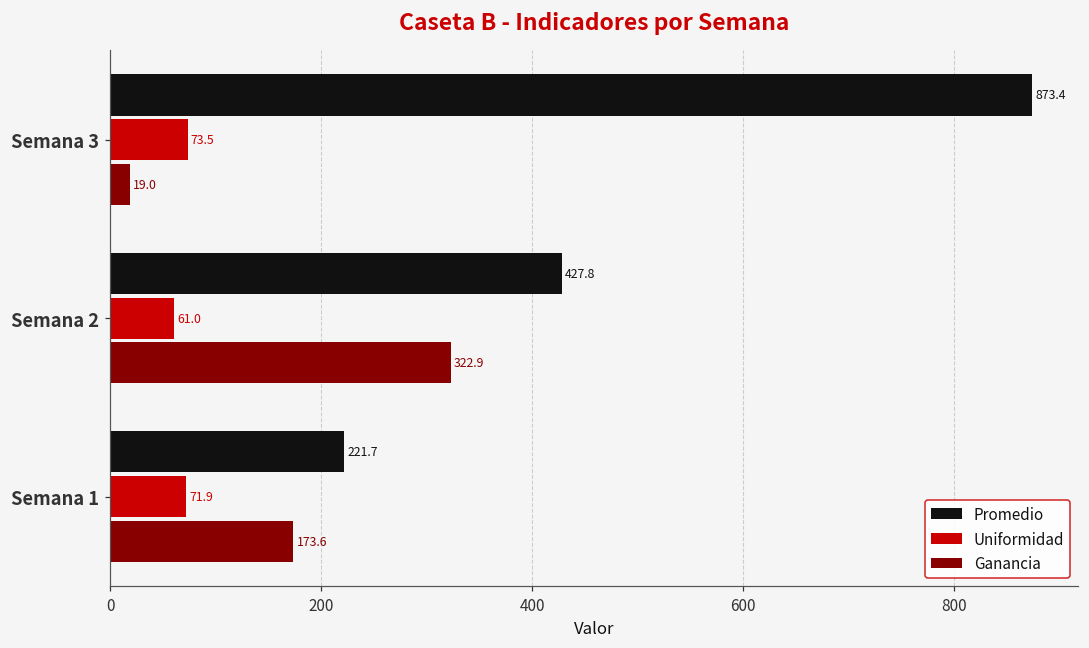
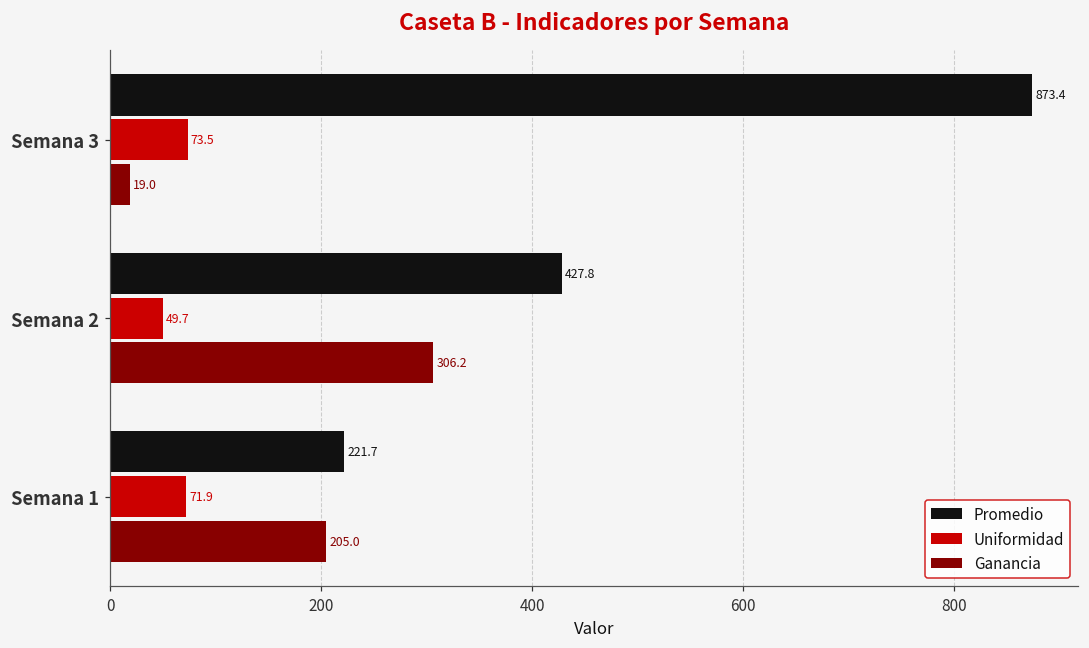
Uniformidad, Semana 2: 61.0 -> 49.7
Ganancia, Semana 2: 322.9 -> 306.2
Ganancia, Semana 1: 173.6 -> 205.0
